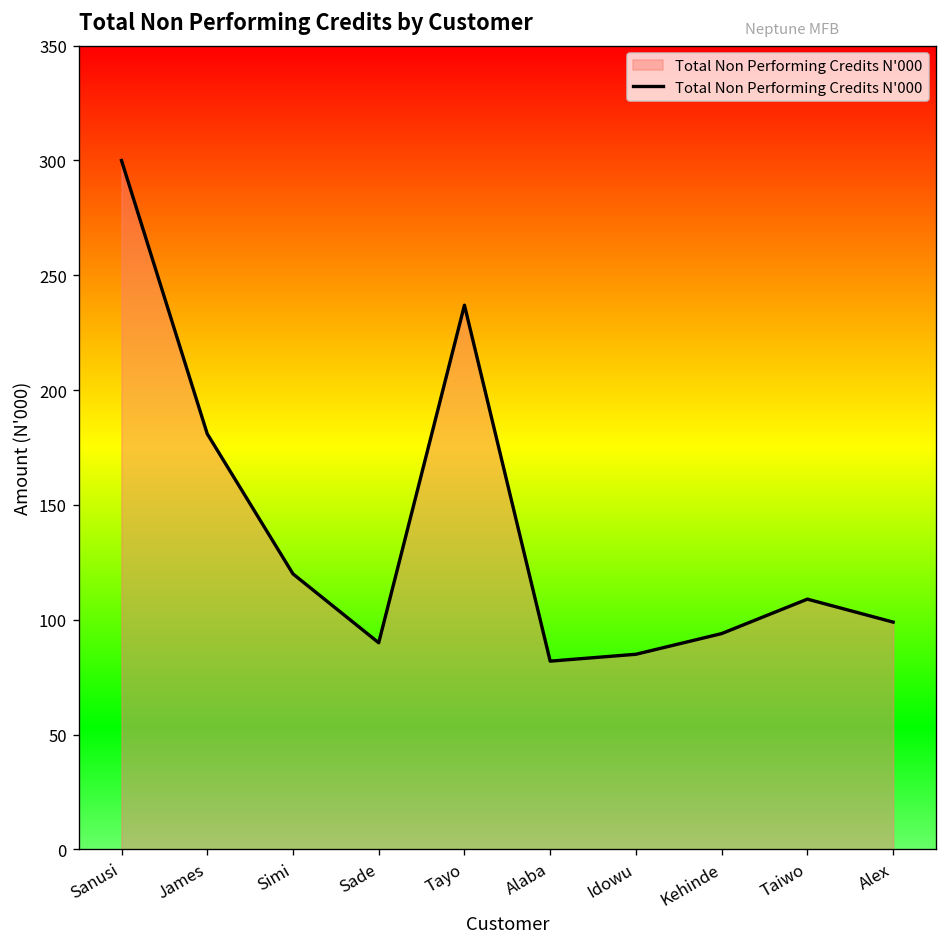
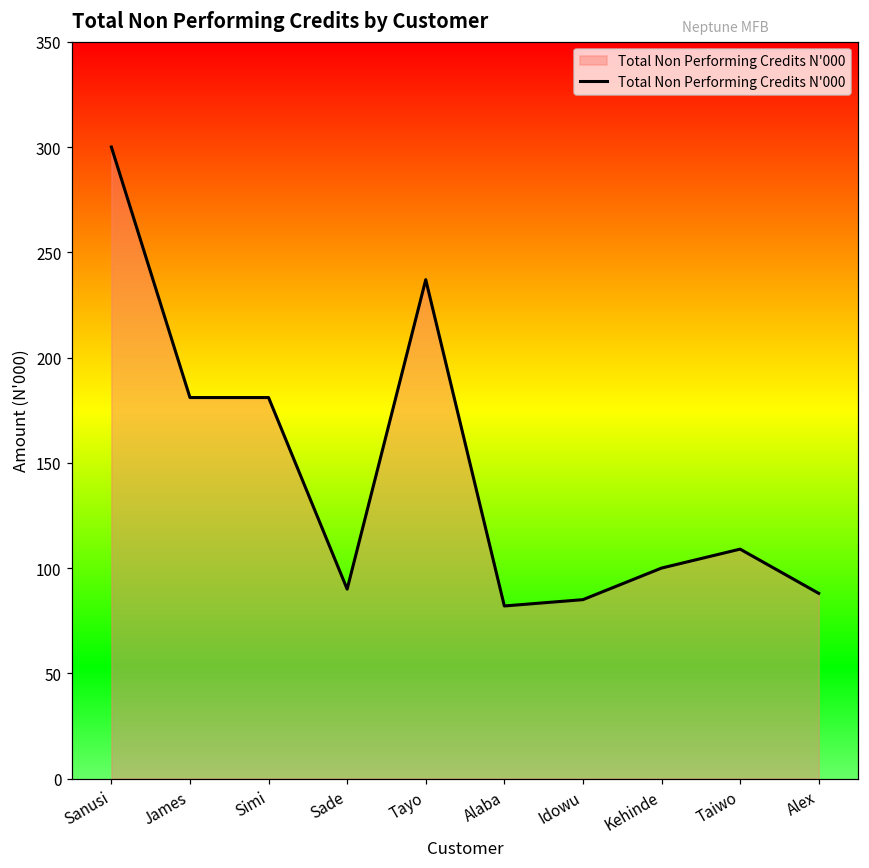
Simi: 120 -> 181
Kehinde: 94 -> 100
Alex: 99 -> 88
